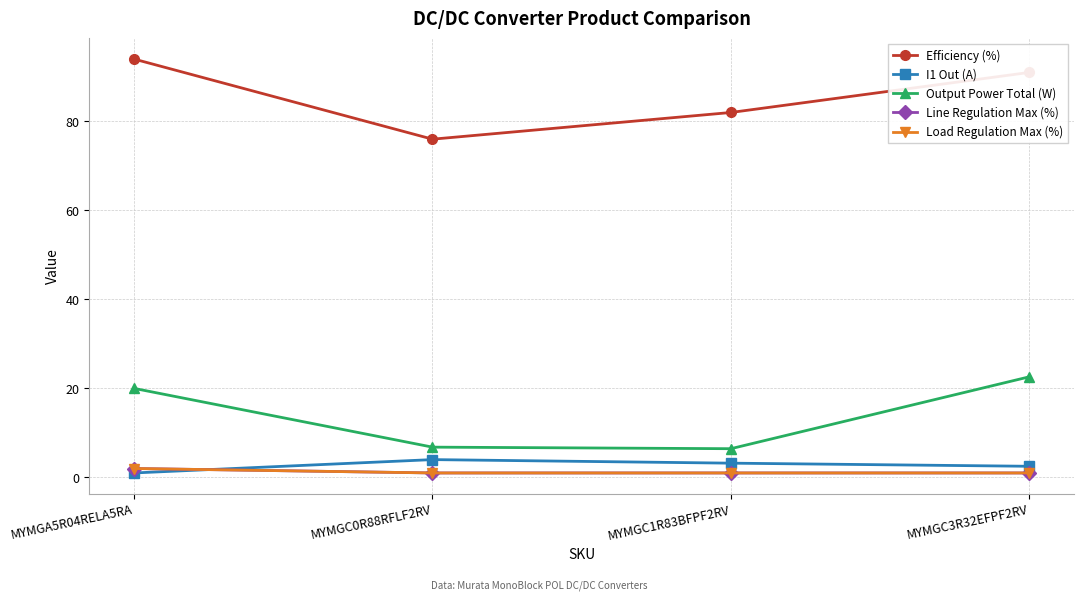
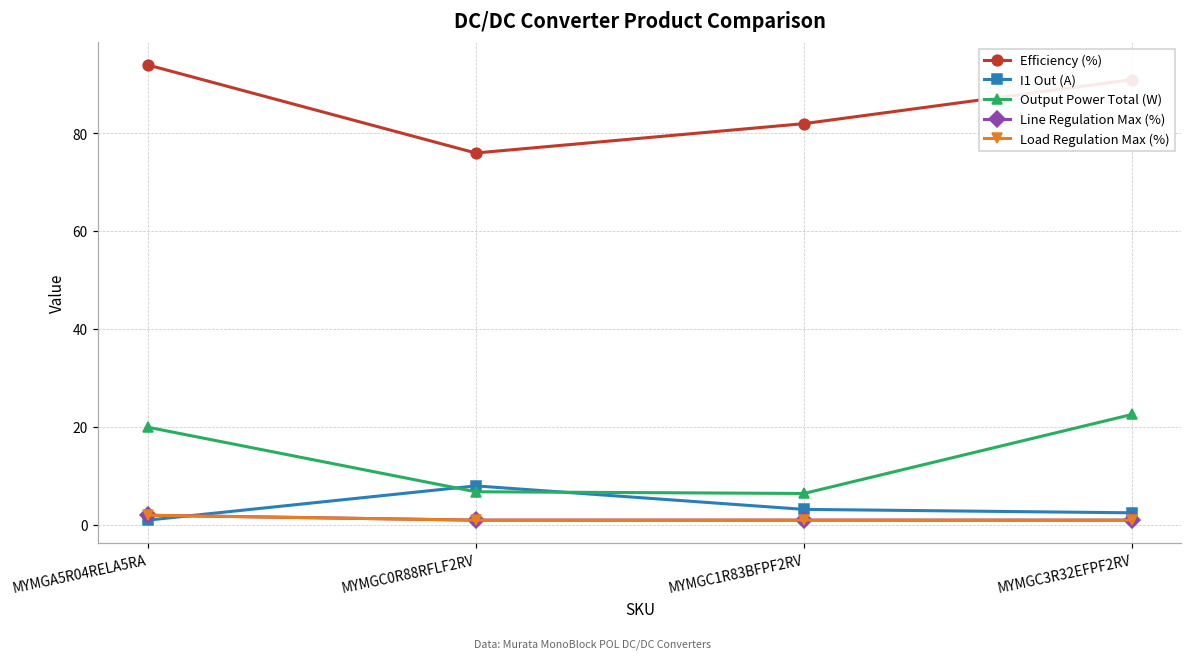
I1 Out (A), MYMGC0R88RFLF2RV: 4 -> 8
